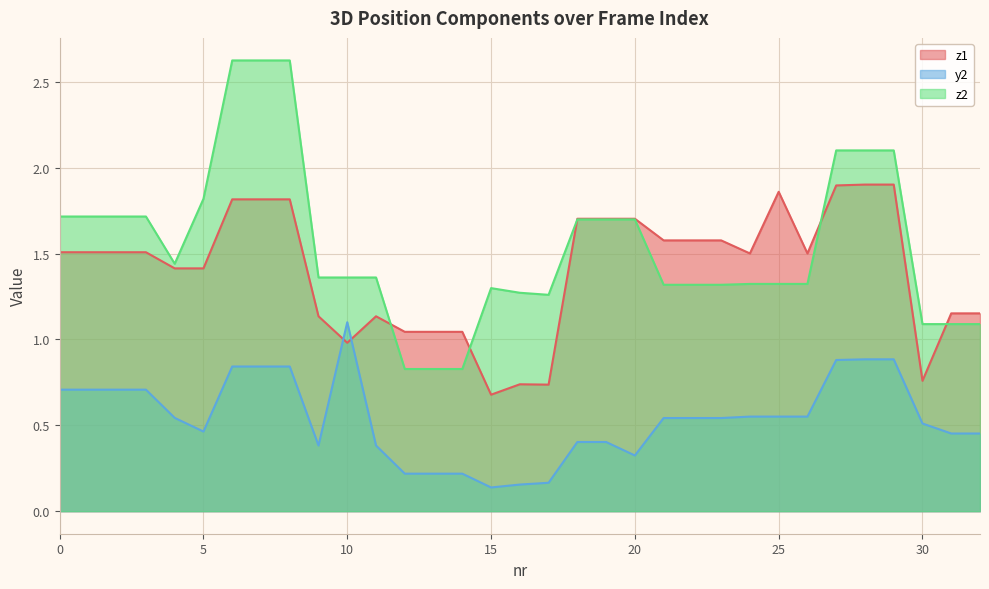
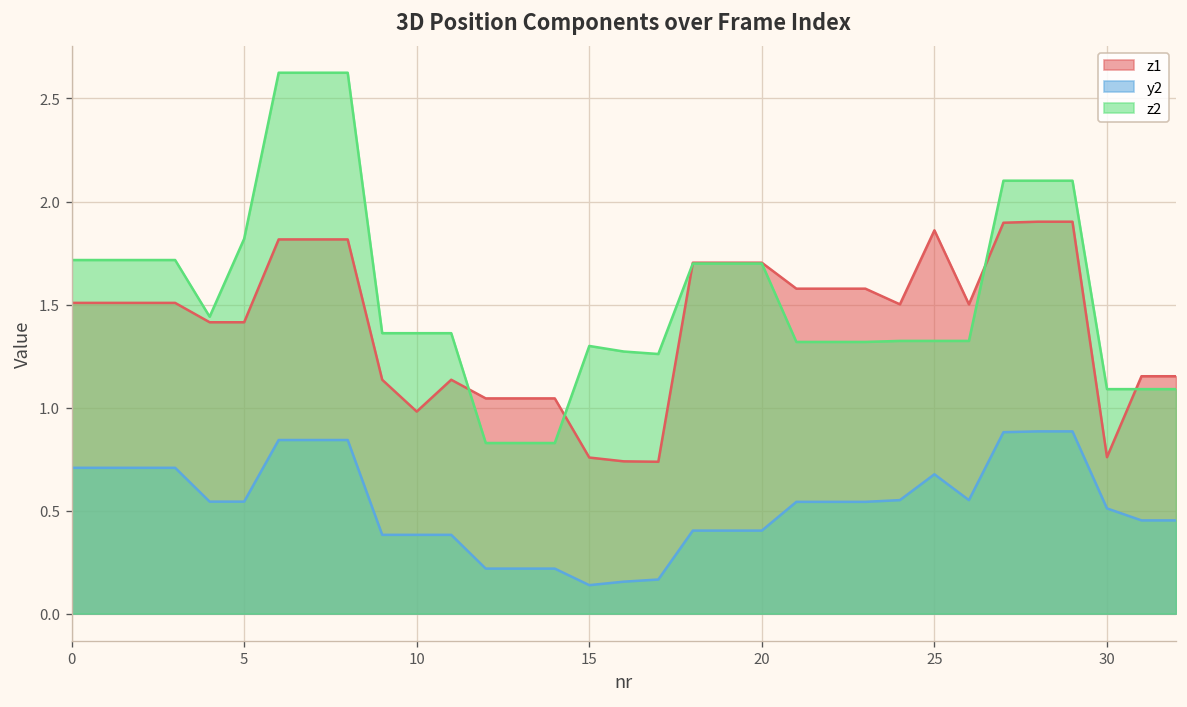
y2, 5: 0.46 -> 0.54
y2, 10: 1.10 -> 0.38
z1, 15: 0.68 -> 0.76
y2, 20: 0.32 -> 0.40
y2, 25: 0.55 -> 0.68
